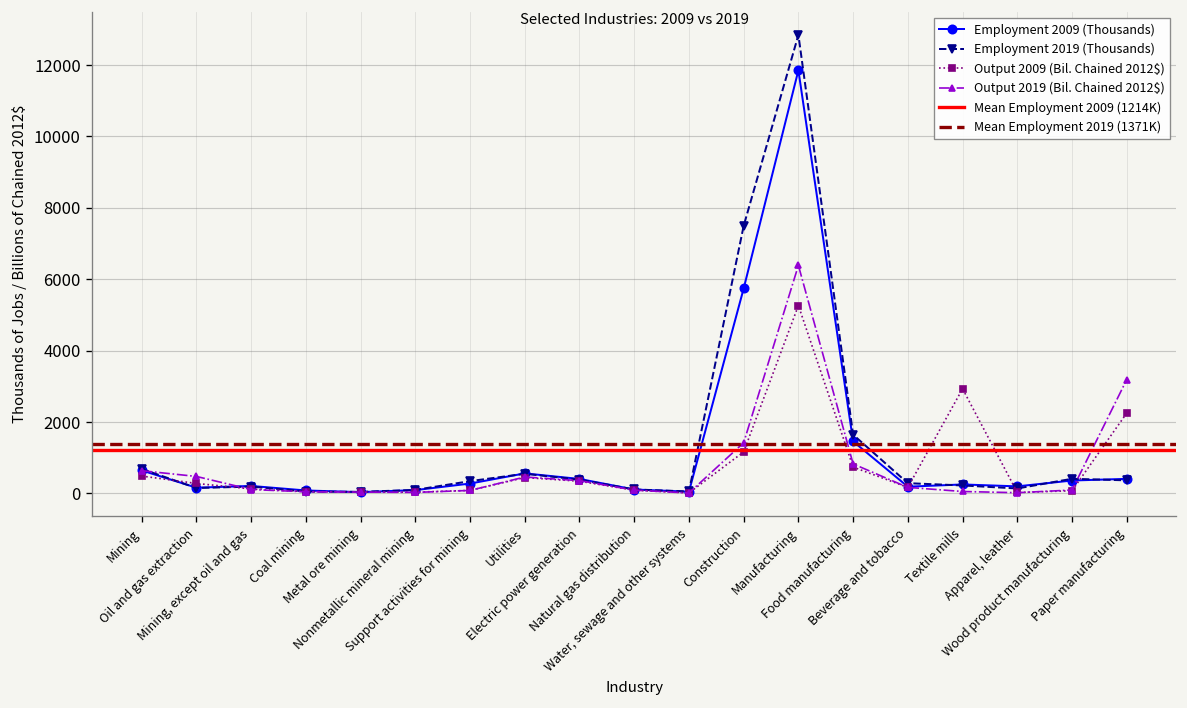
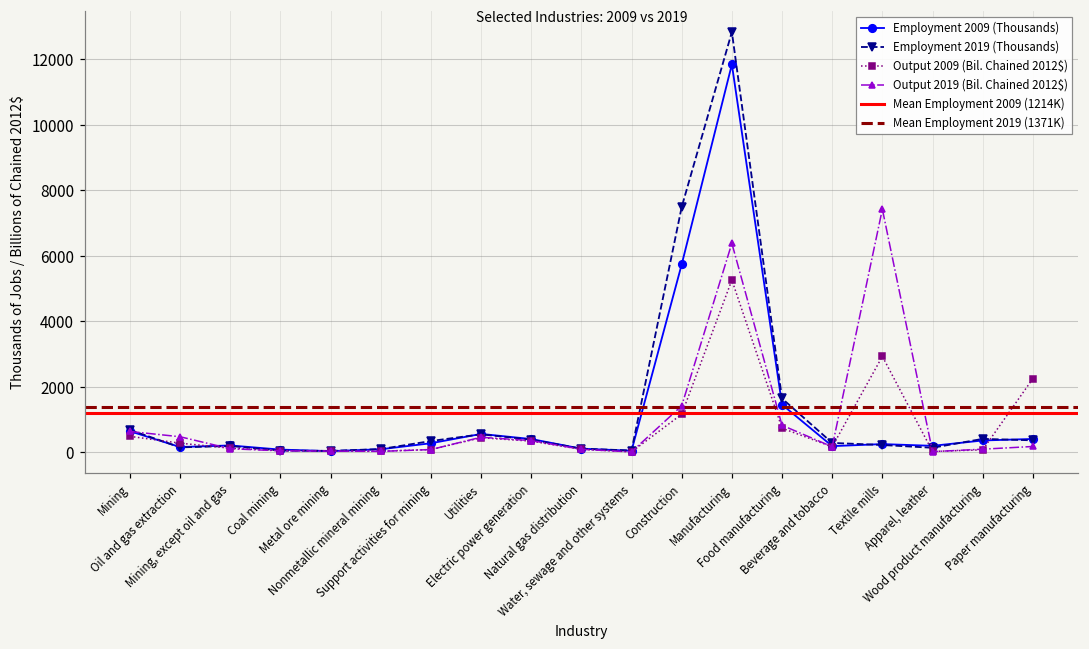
Output 2019 (Bil. Chained 2012$), Textile mills: 100 -> 7400
Output 2019 (Bil. Chained 2012$), Paper manufacturing: 3200 -> 200
